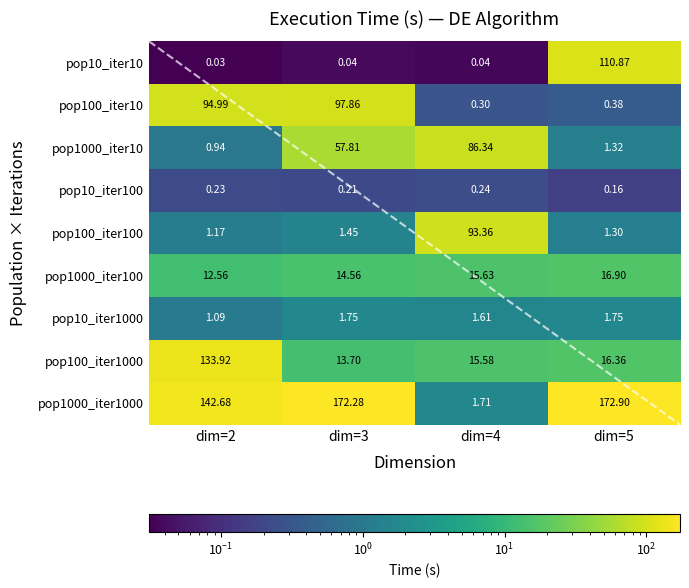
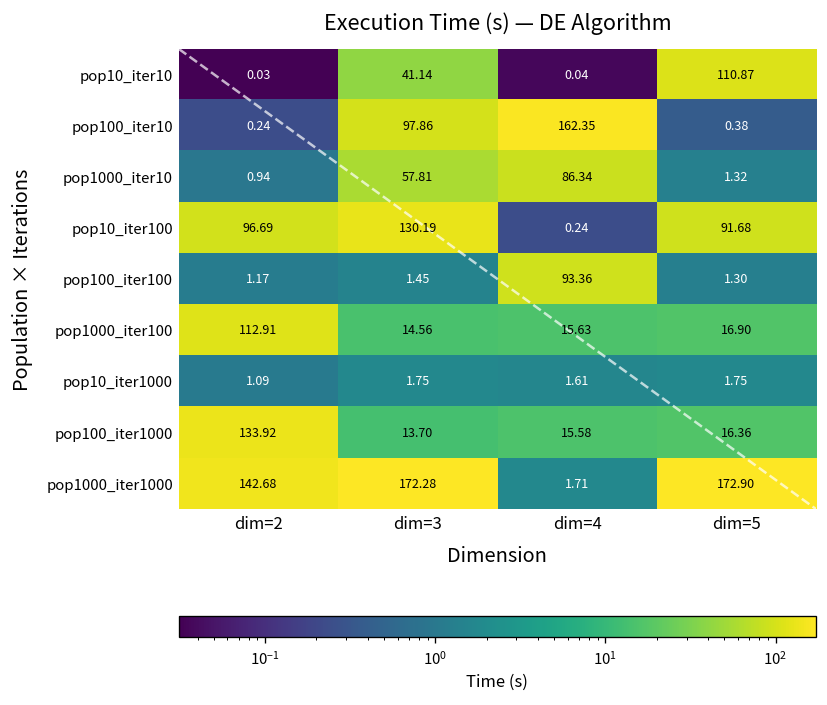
pop10_iter10, dim=3: 0.04 -> 41.14
pop100_iter10, dim=2: 94.99 -> 0.24
pop100_iter10, dim=4: 0.30 -> 162.35
pop10_iter100, dim=2: 0.23 -> 96.69
pop10_iter100, dim=3: 0.21 -> 130.19
pop10_iter100, dim=5: 0.16 -> 91.68
pop1000_iter100, dim=2: 12.56 -> 112.91
